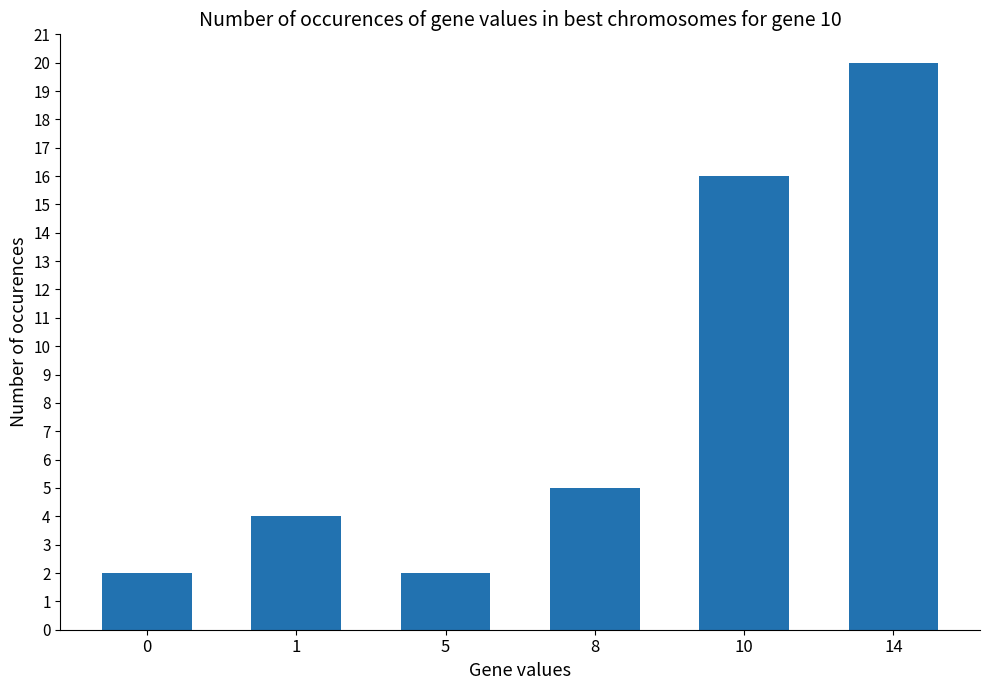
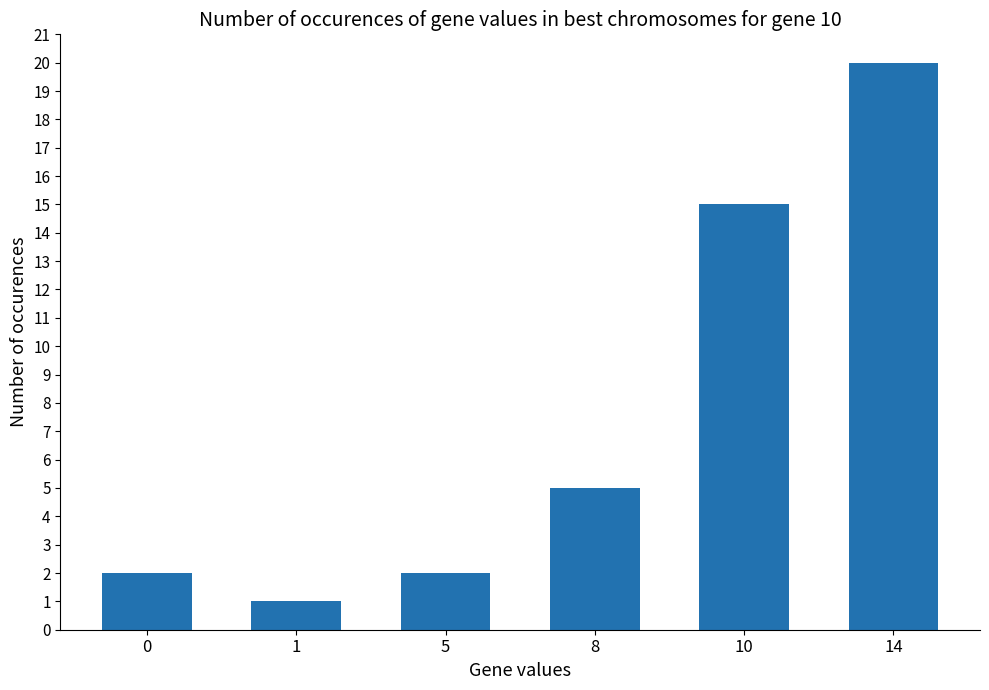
1: 4 -> 1
10: 16 -> 15
